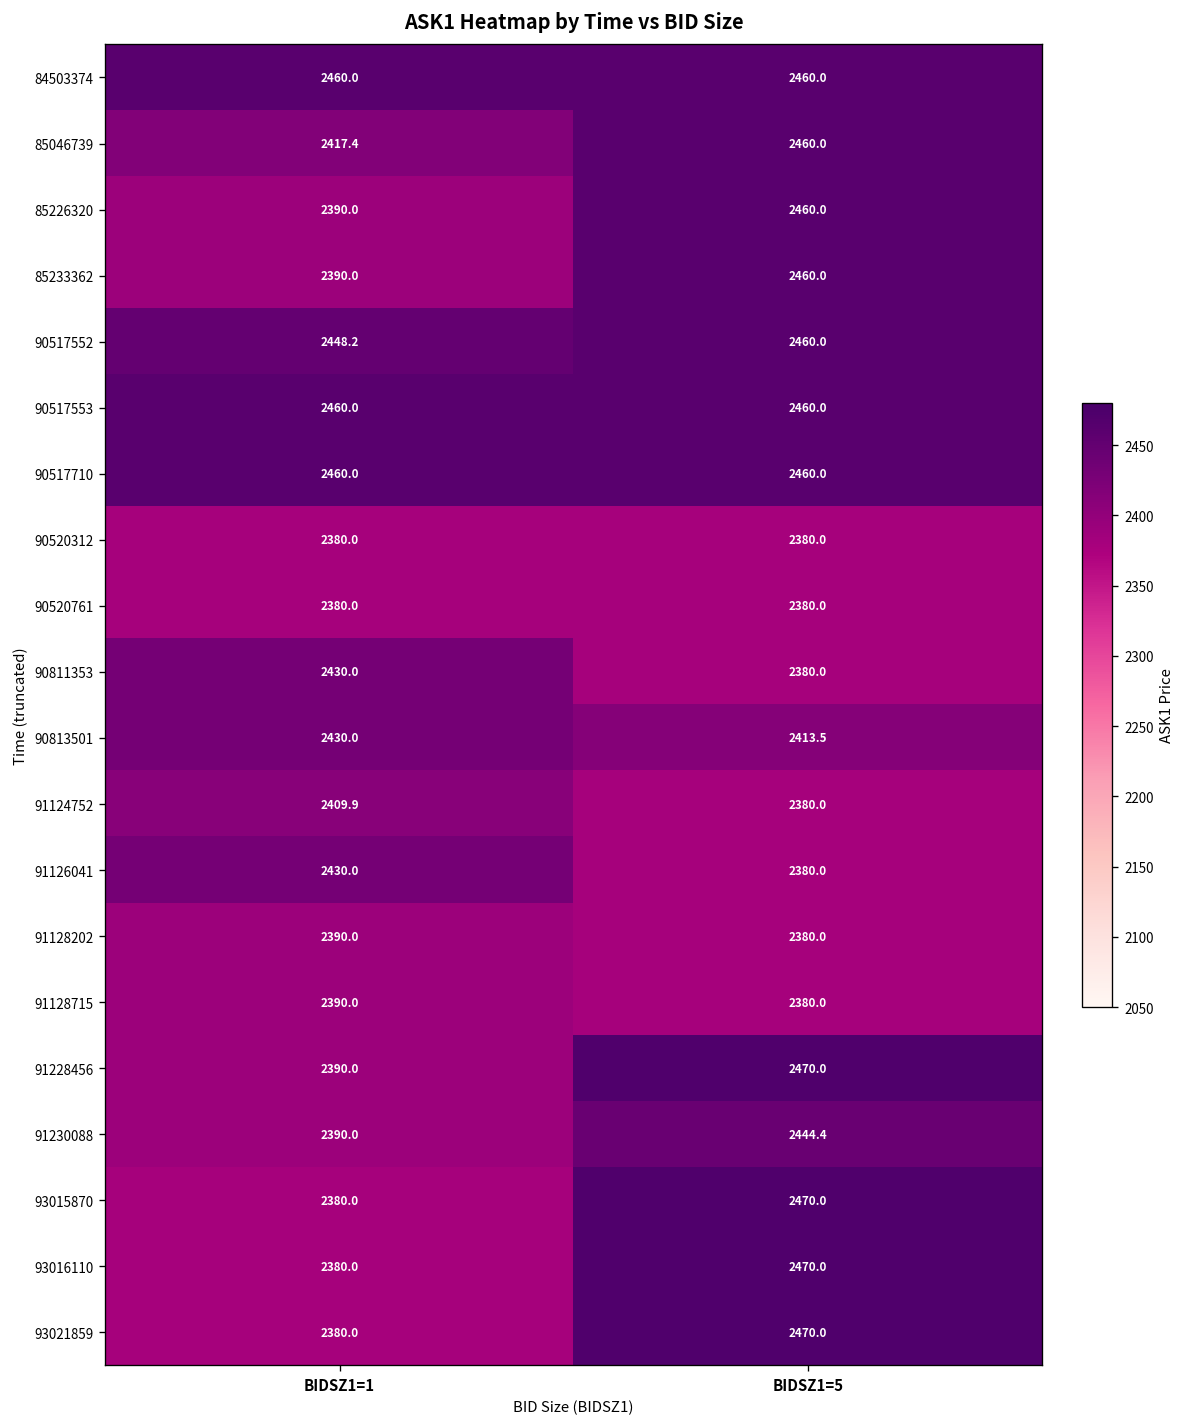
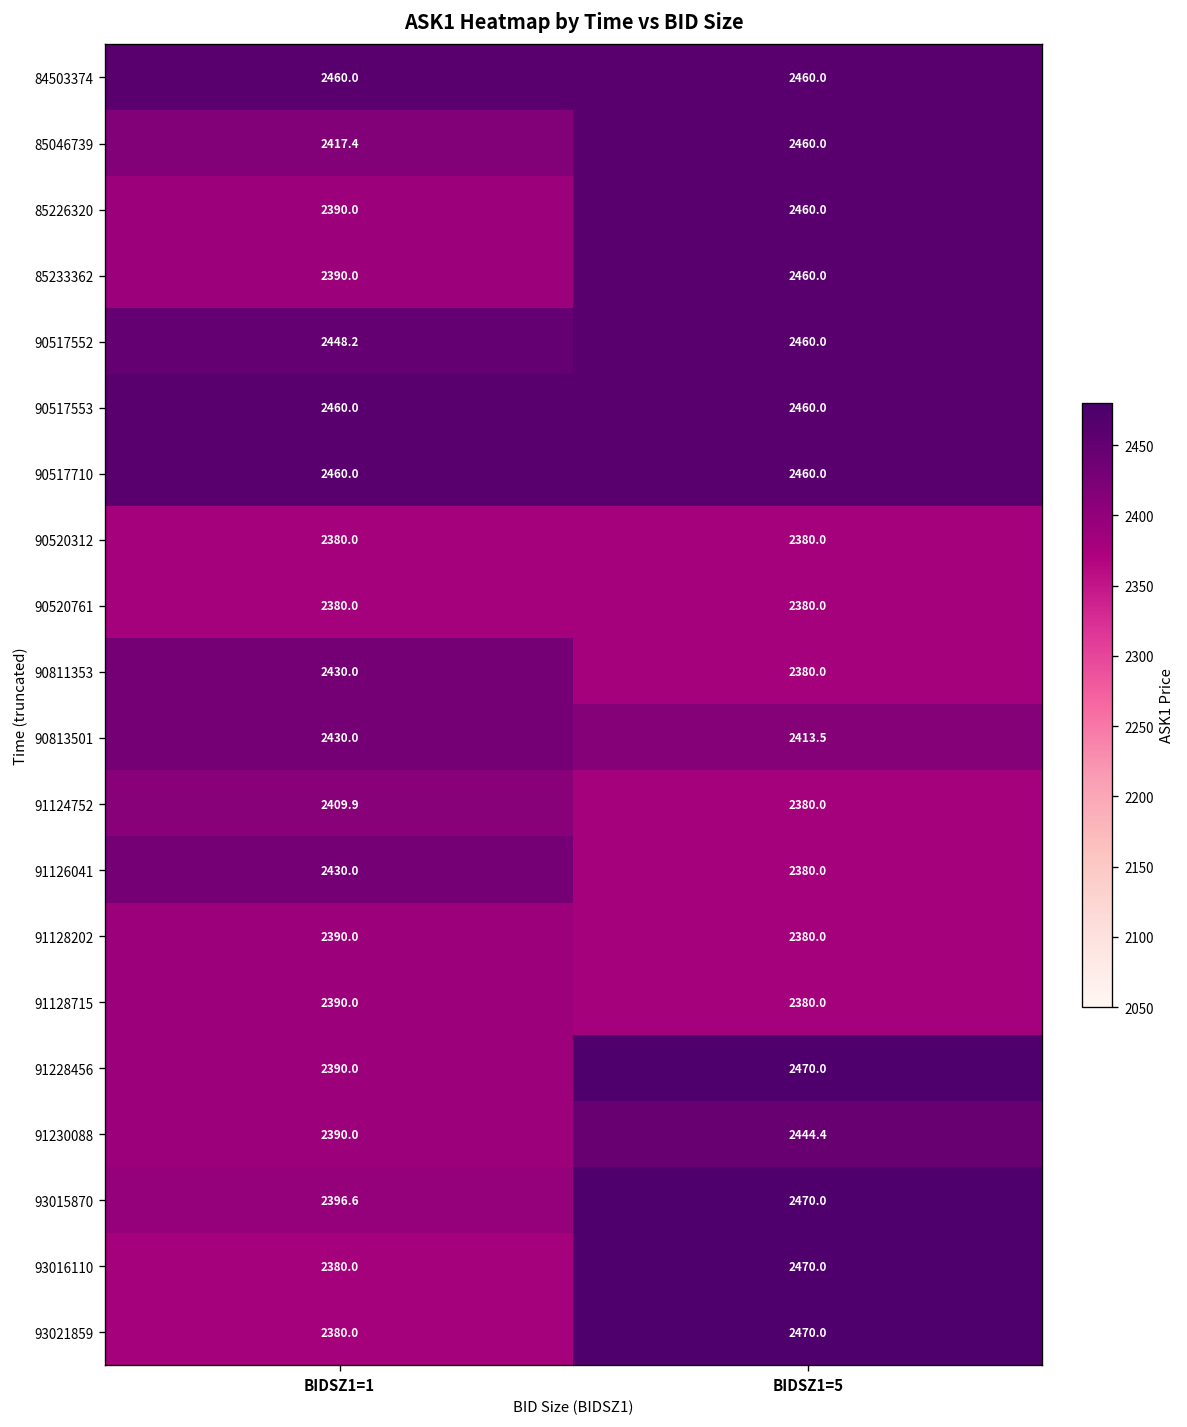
93015870, BIDSZ1=1: 2380.0 -> 2396.6
